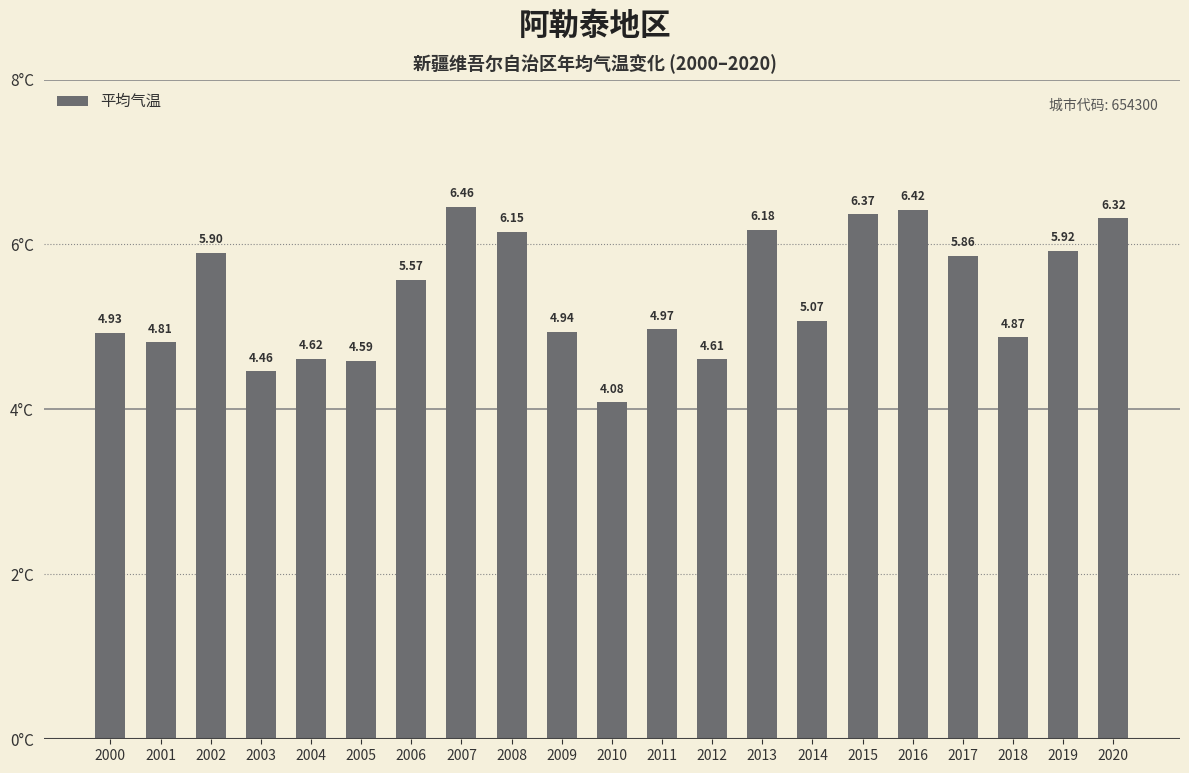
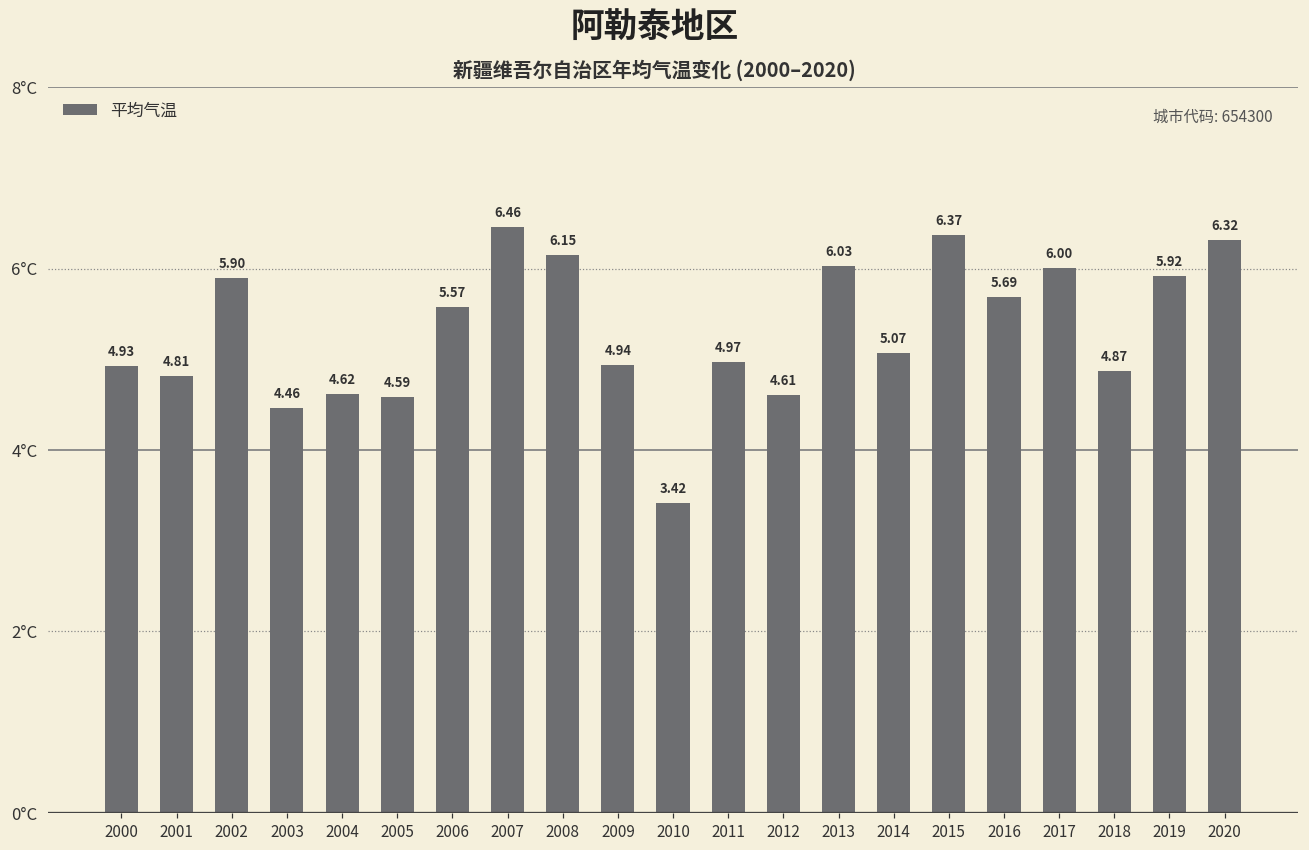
2010: 4.08 -> 3.42
2013: 6.18 -> 6.03
2016: 6.42 -> 5.69
2017: 5.86 -> 6.00
